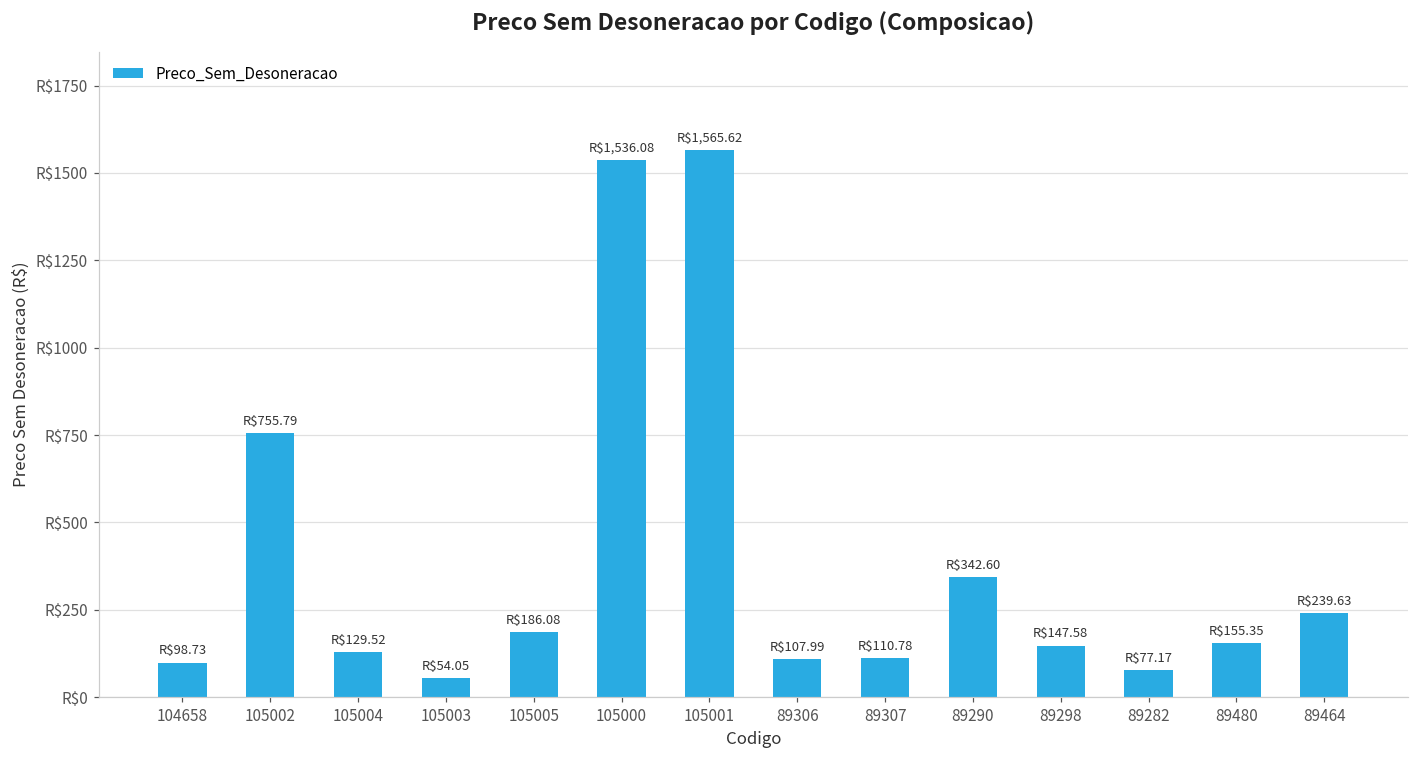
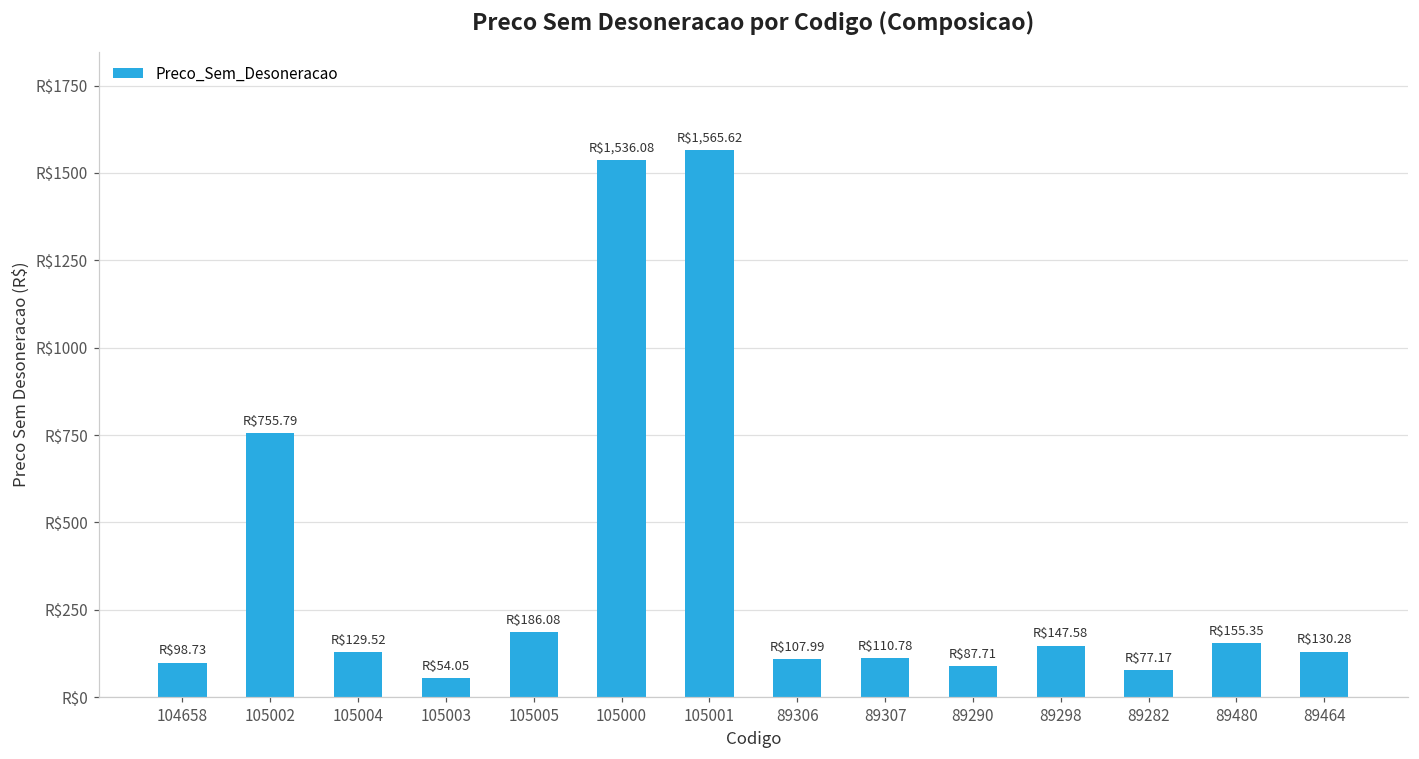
89290: $342.60 -> $87.71
89464: $239.63 -> $130.28
